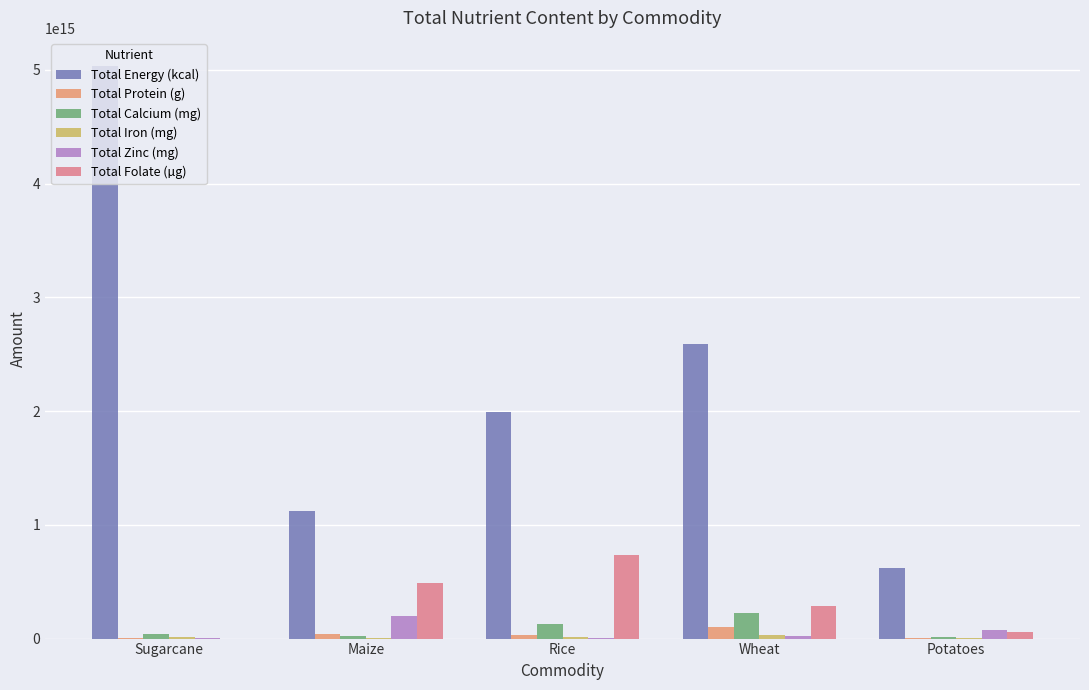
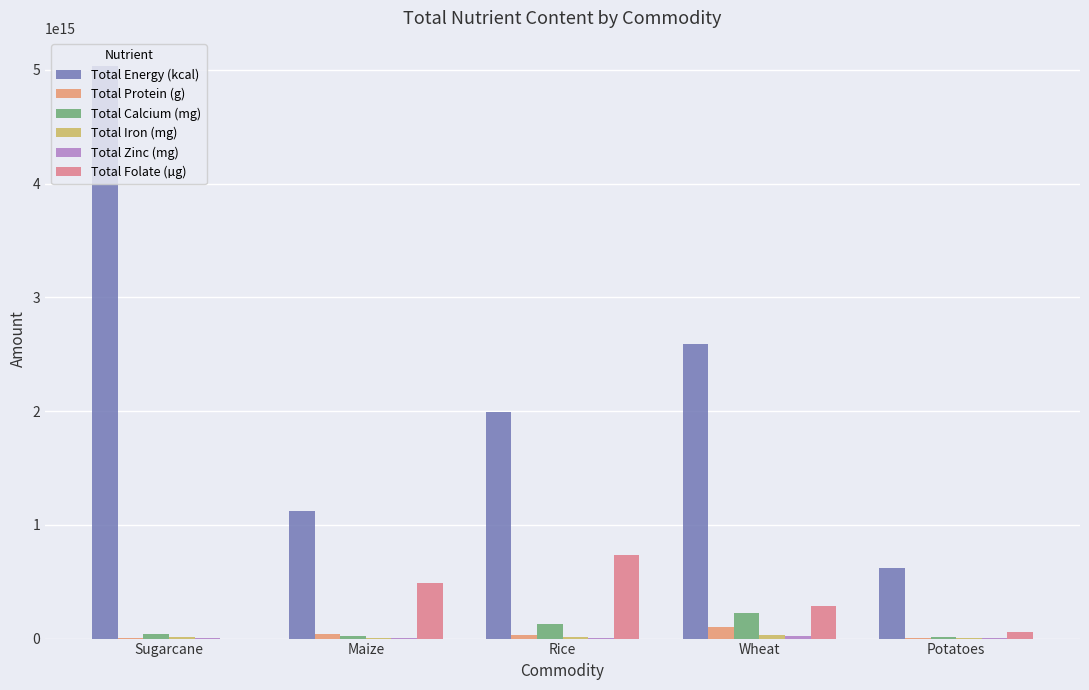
Total Zinc (mg), Maize: 200000000000000 -> 10000000000000
Total Zinc (mg), Potatoes: 70000000000000 -> 0
